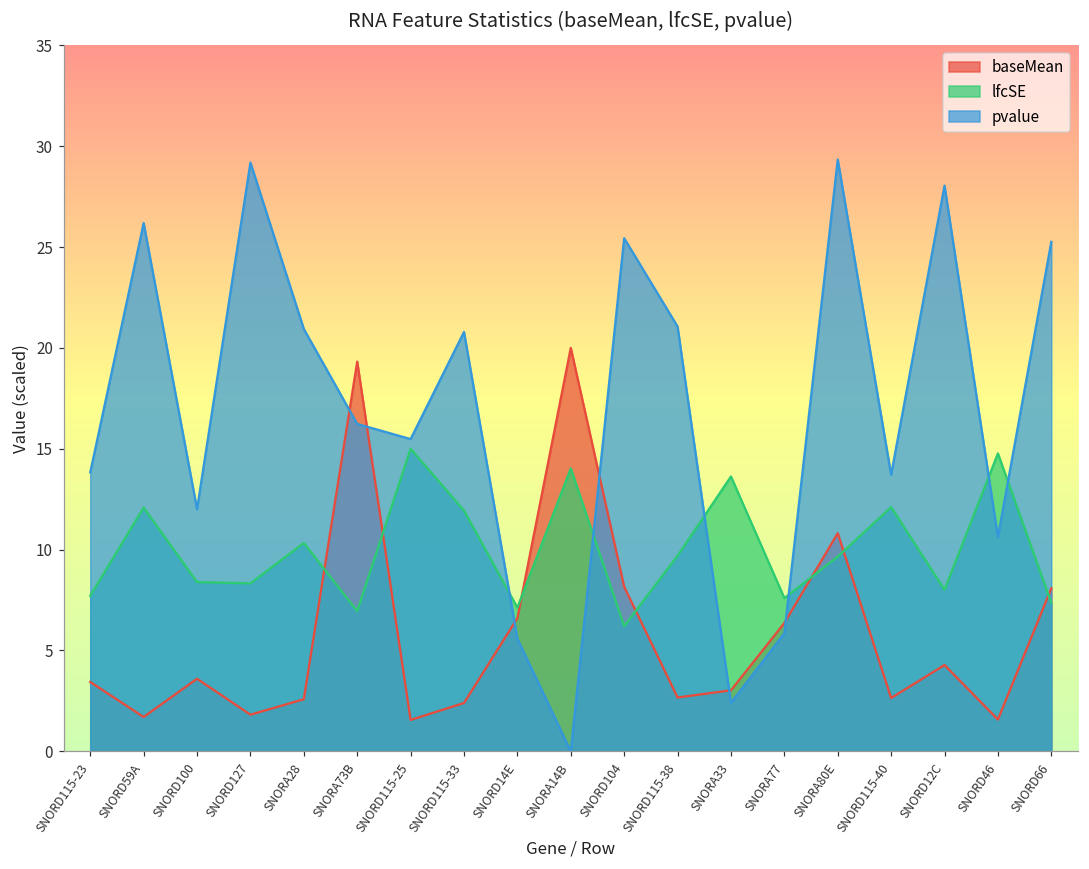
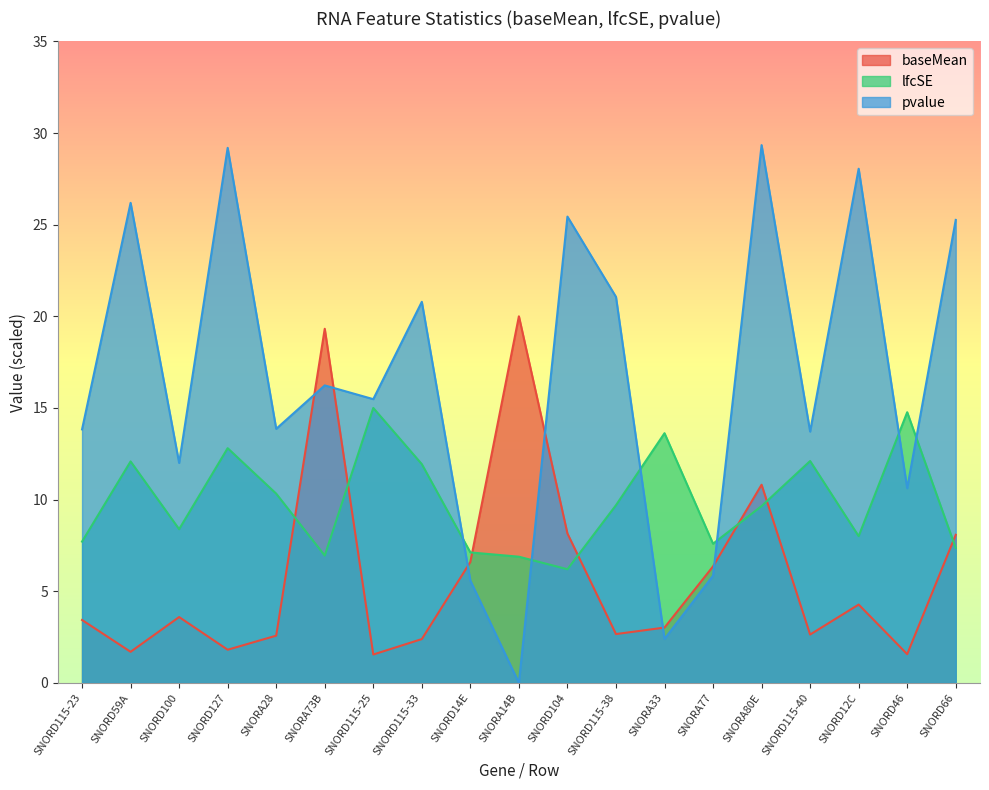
lfcSE, SNORD127: 8.3 -> 12.8
pvalue, SNORA28: 20.9 -> 13.9
lfcSE, SNORA14B: 14.0 -> 6.9
